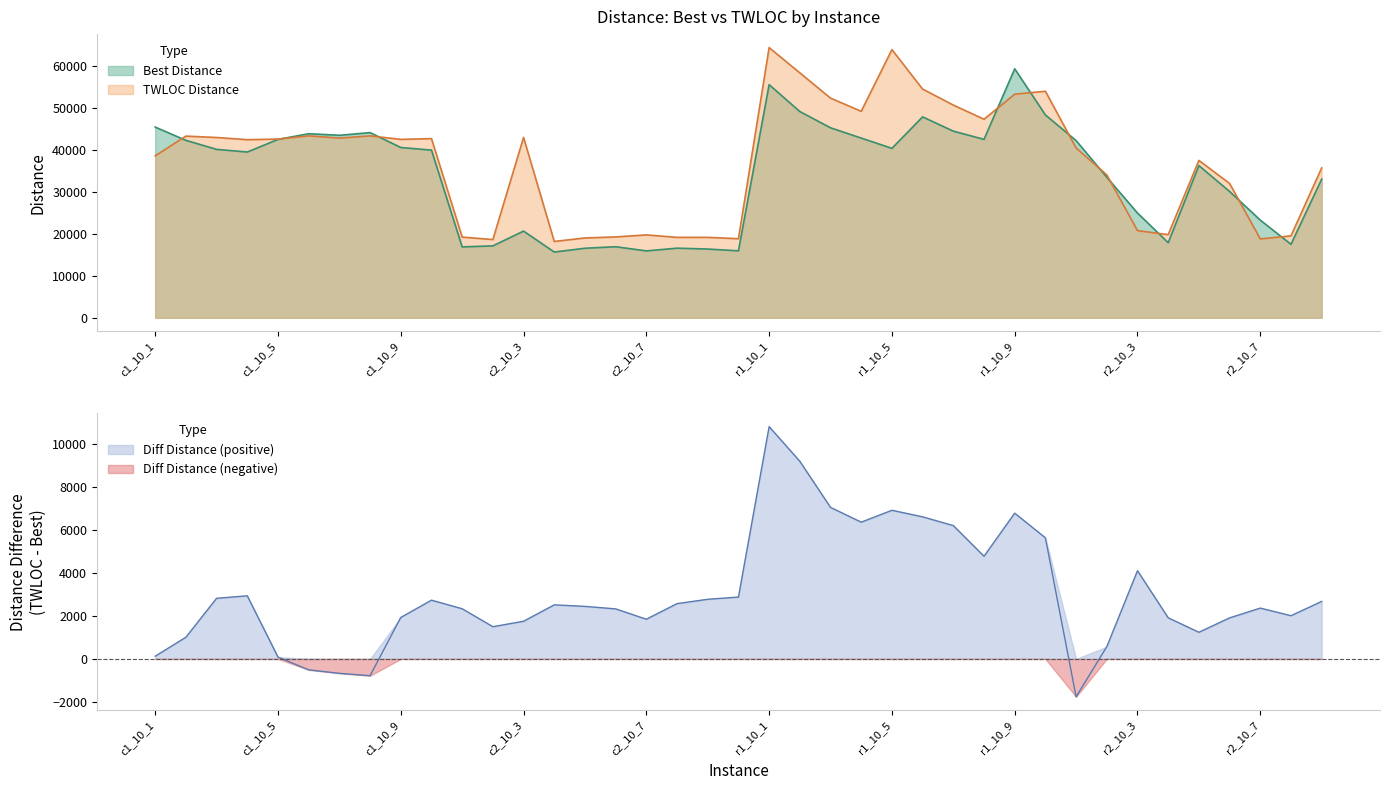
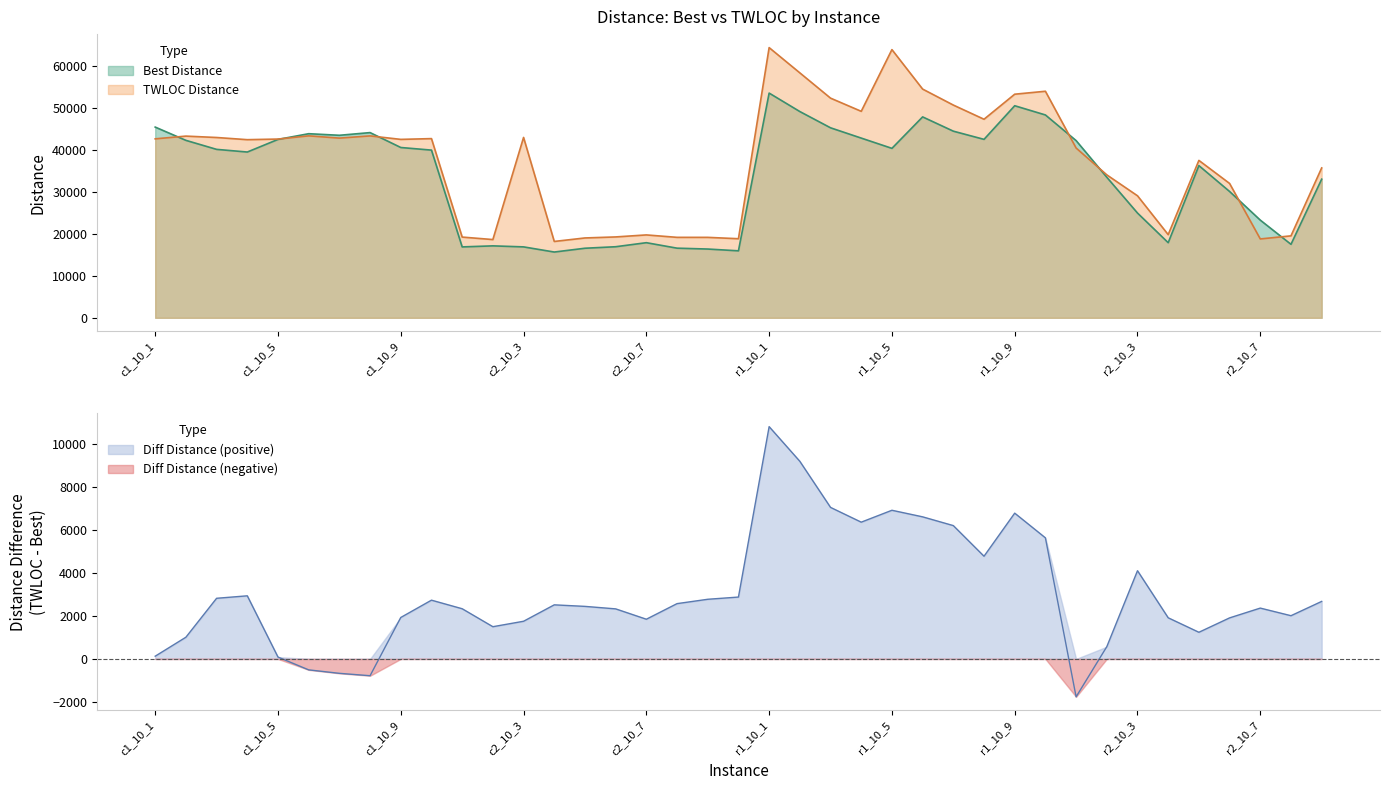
Distance: Best vs TWLOC by Instance, TWLOC Distance, c1_10_1: 39000 -> 43000
Distance: Best vs TWLOC by Instance, Best Distance, c2_10_3: 21000 -> 17000
Distance: Best vs TWLOC by Instance, Best Distance, c2_10_7: 16000 -> 18000
Distance: Best vs TWLOC by Instance, Best Distance, r1_10_1: 56000 -> 54000
Distance: Best vs TWLOC by Instance, Best Distance, r1_10_9: 59000 -> 50000
Distance: Best vs TWLOC by Instance, TWLOC Distance, r2_10_3: 21000 -> 29000
